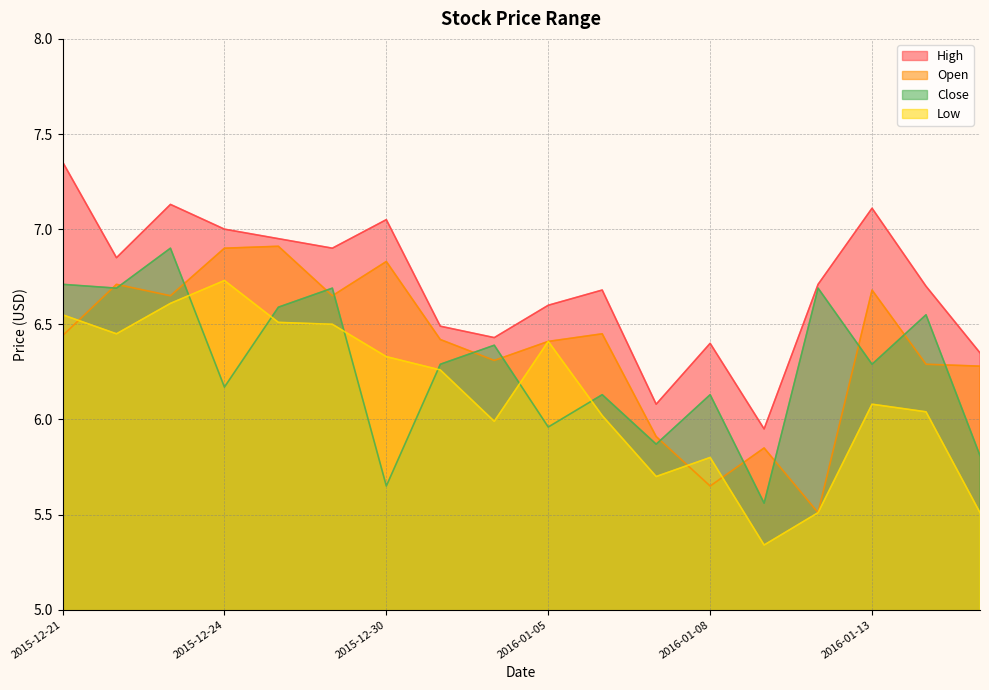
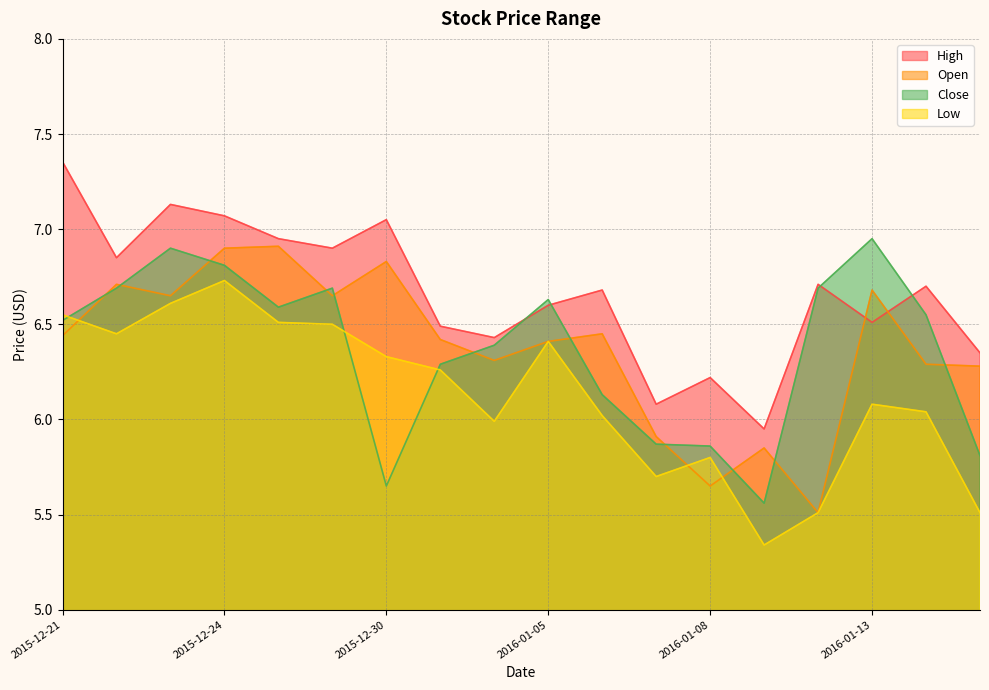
Close, 2015-12-21: 6.71 -> 6.52
High, 2015-12-24: 7.00 -> 7.07
Close, 2015-12-24: 6.17 -> 6.81
Close, 2016-01-05: 5.96 -> 6.63
High, 2016-01-08: 6.40 -> 6.22
Close, 2016-01-08: 6.13 -> 5.86
High, 2016-01-13: 7.11 -> 6.51
Close, 2016-01-13: 6.29 -> 6.95
